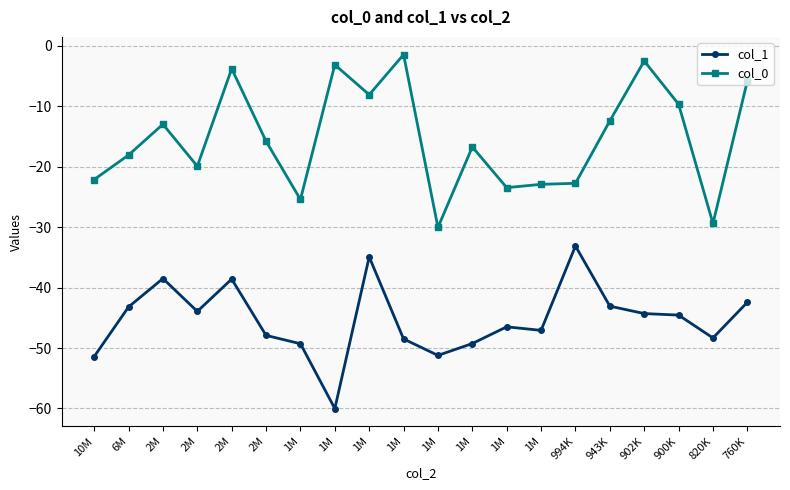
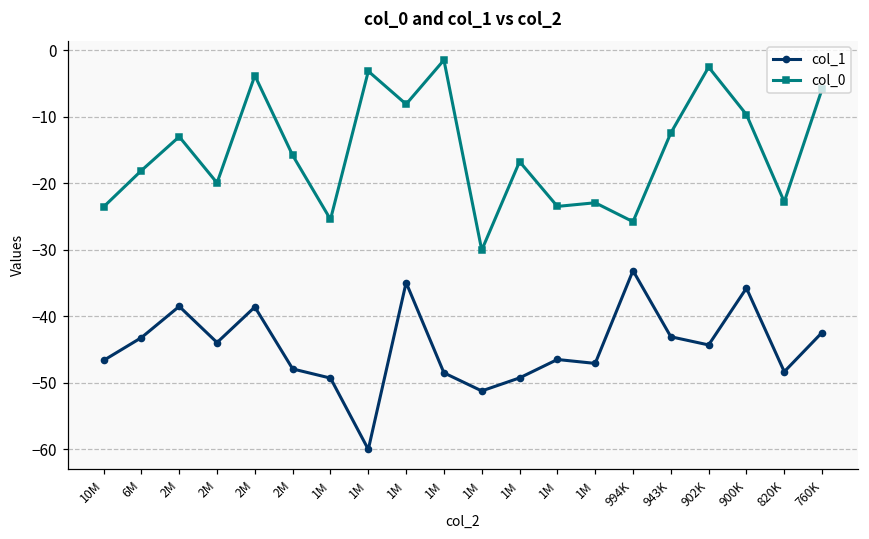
col_1, 10M: -51 -> -47
col_0, 10M: -22 -> -24
col_0, 994K: -23 -> -26
col_1, 900K: -45 -> -36
col_0, 820K: -29 -> -23
